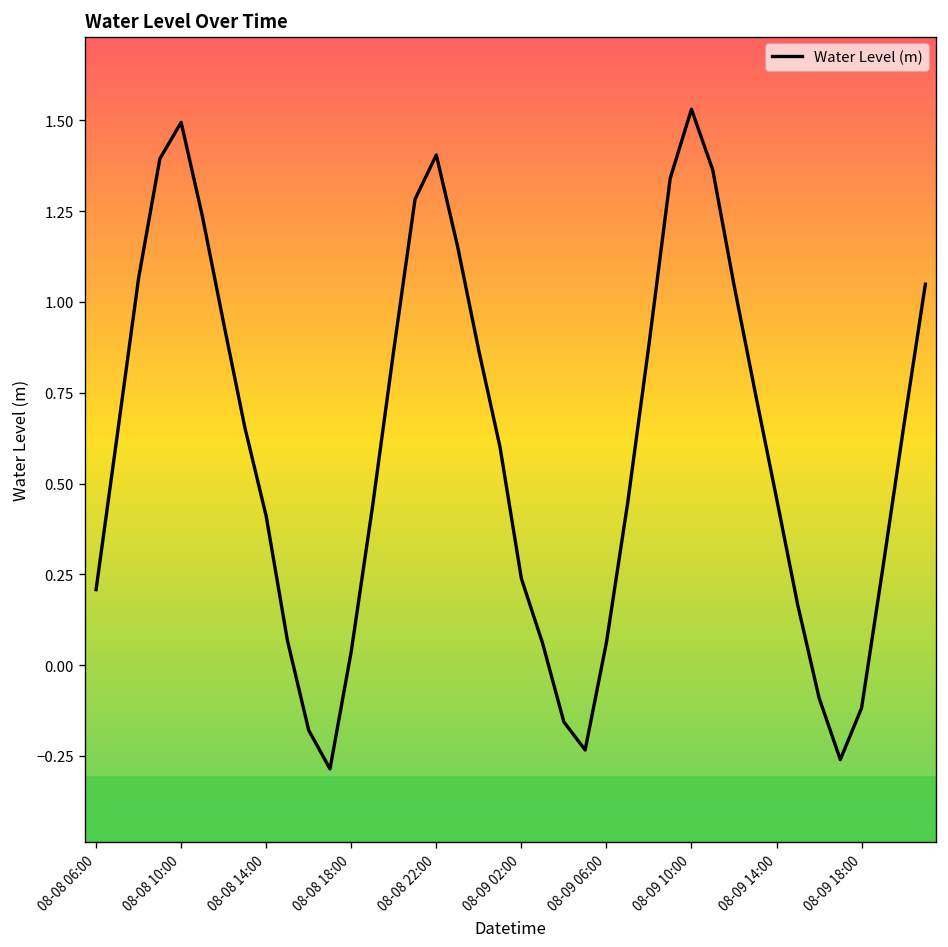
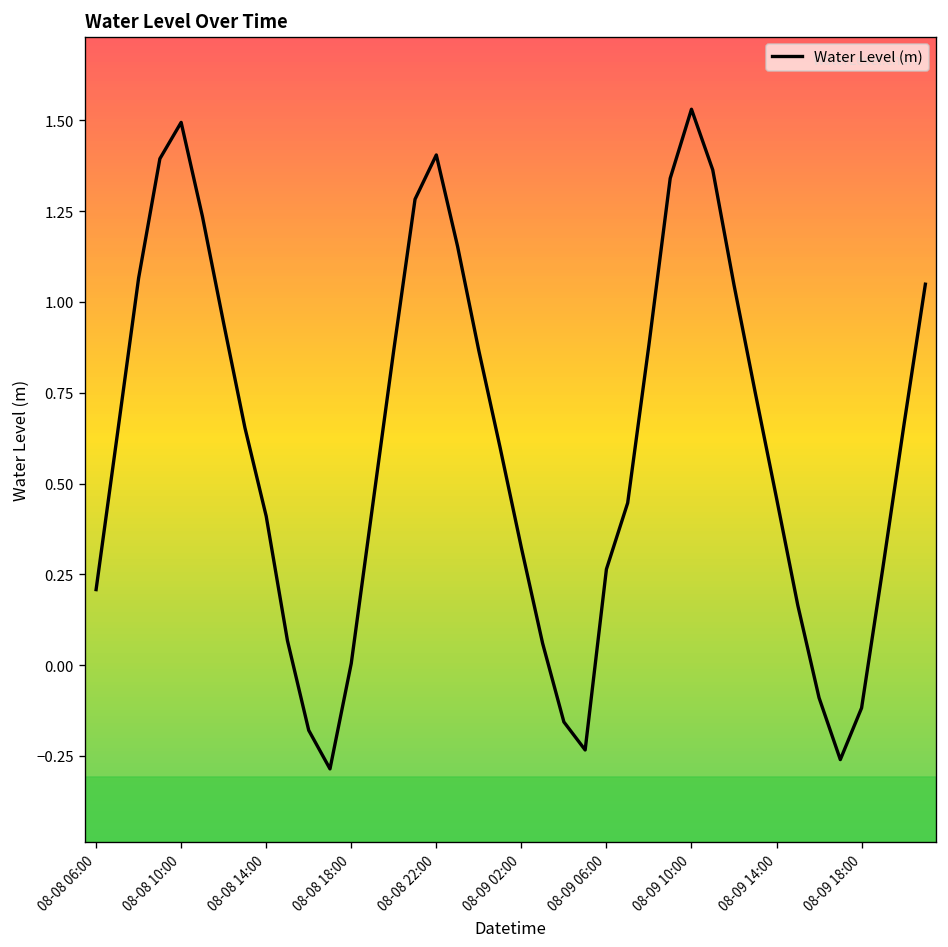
08-08 18:00: 0.04 -> 0.00
08-09 02:00: 0.24 -> 0.32
08-09 06:00: 0.06 -> 0.26
